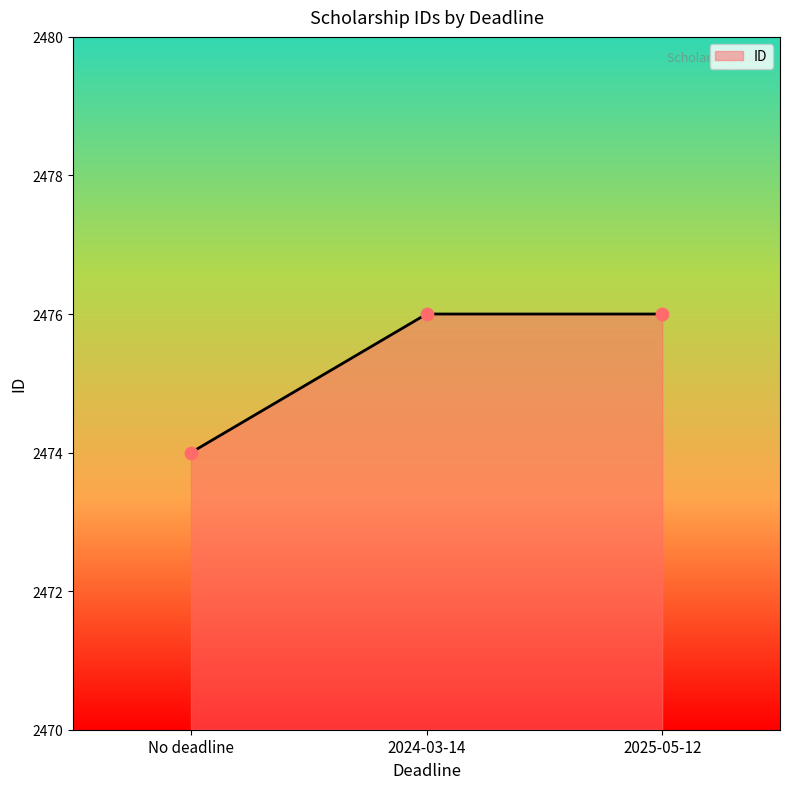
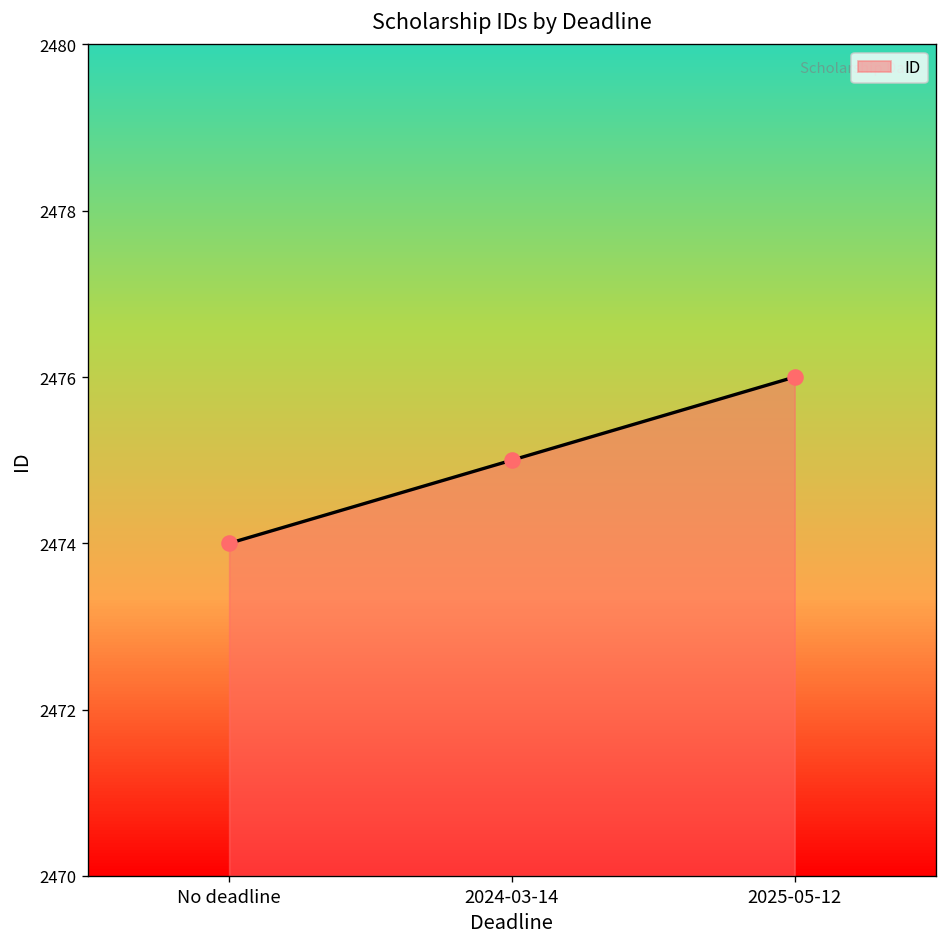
2024-03-14: 2476 -> 2475
